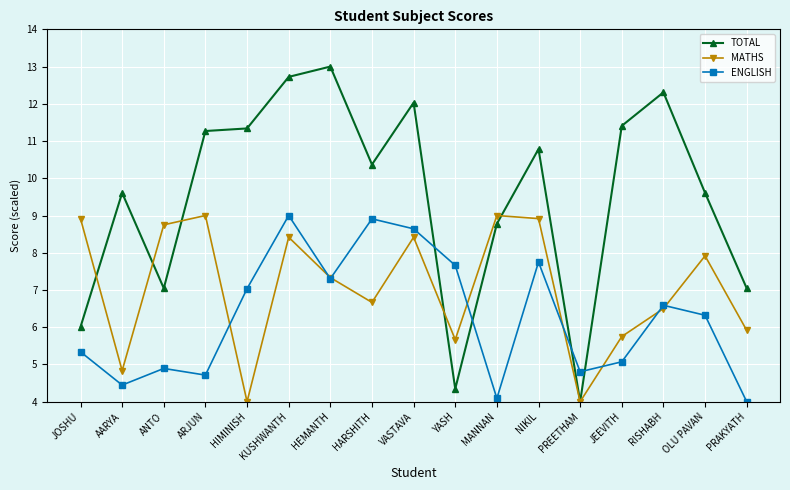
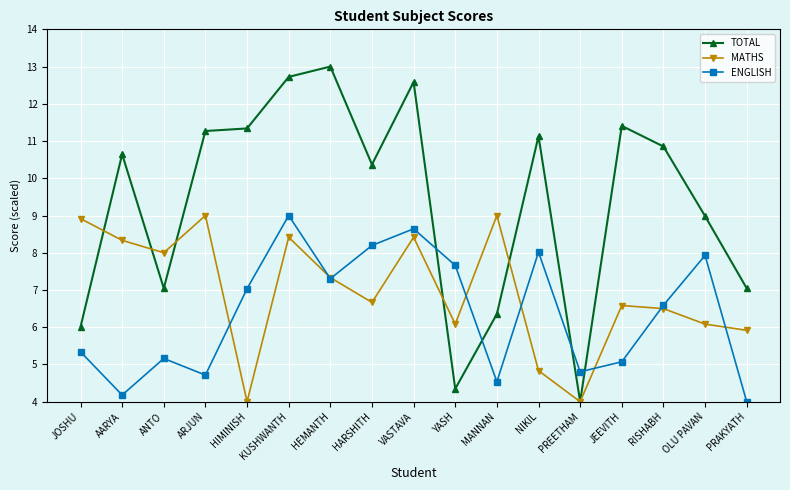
TOTAL, AARYA: 9.6 -> 10.6
MATHS, AARYA: 4.8 -> 8.3
ENGLISH, AARYA: 4.4 -> 4.2
MATHS, ANTO: 8.8 -> 8.0
ENGLISH, ANTO: 4.9 -> 5.2
ENGLISH, HARSHITH: 8.9 -> 8.2
TOTAL, VASTAVA: 12.0 -> 12.6
MATHS, YASH: 5.7 -> 6.1
TOTAL, MANNAN: 8.8 -> 6.4
ENGLISH, MANNAN: 4.1 -> 4.5
TOTAL, NIKIL: 10.8 -> 11.1
MATHS, NIKIL: 8.9 -> 4.8
ENGLISH, NIKIL: 7.8 -> 8.0
MATHS, JEEVITH: 5.8 -> 6.6
TOTAL, RISHABH: 12.3 -> 10.9
TOTAL, OLU PAVAN: 9.6 -> 9.0
MATHS, OLU PAVAN: 7.9 -> 6.1
ENGLISH, OLU PAVAN: 6.3 -> 7.9
